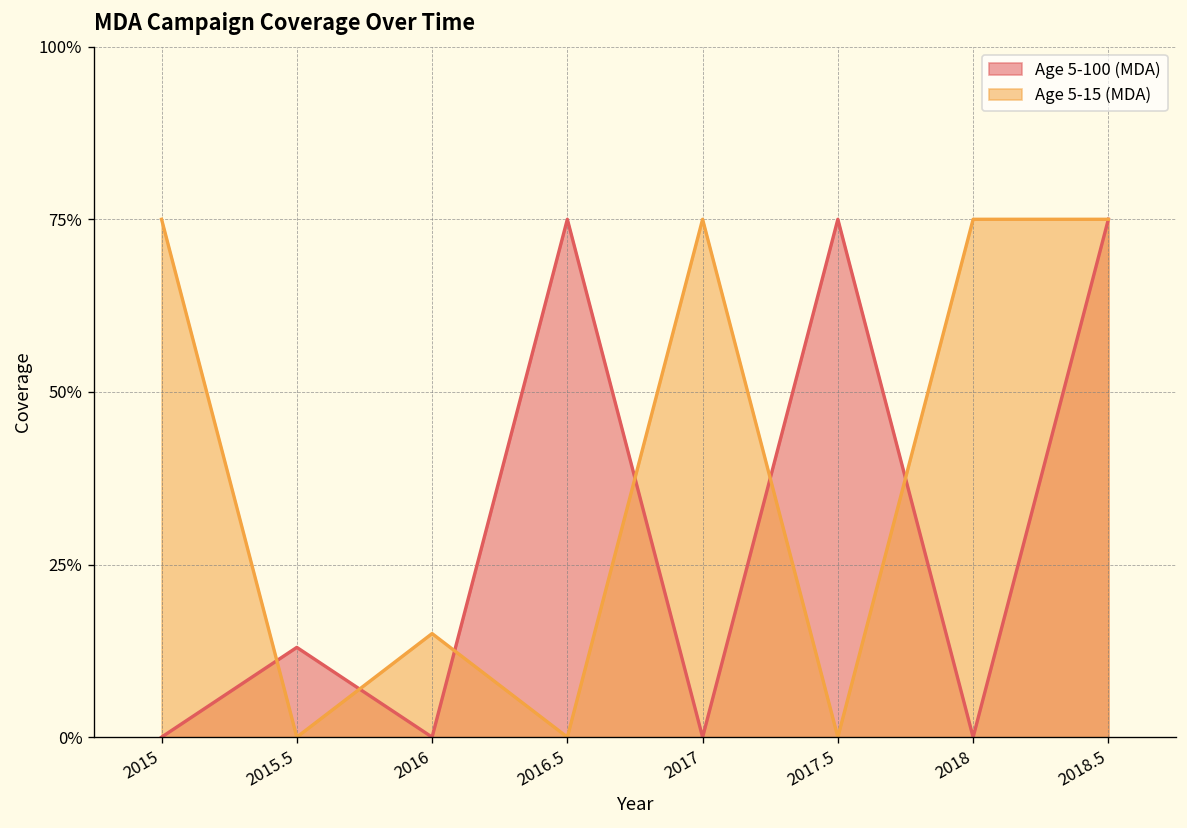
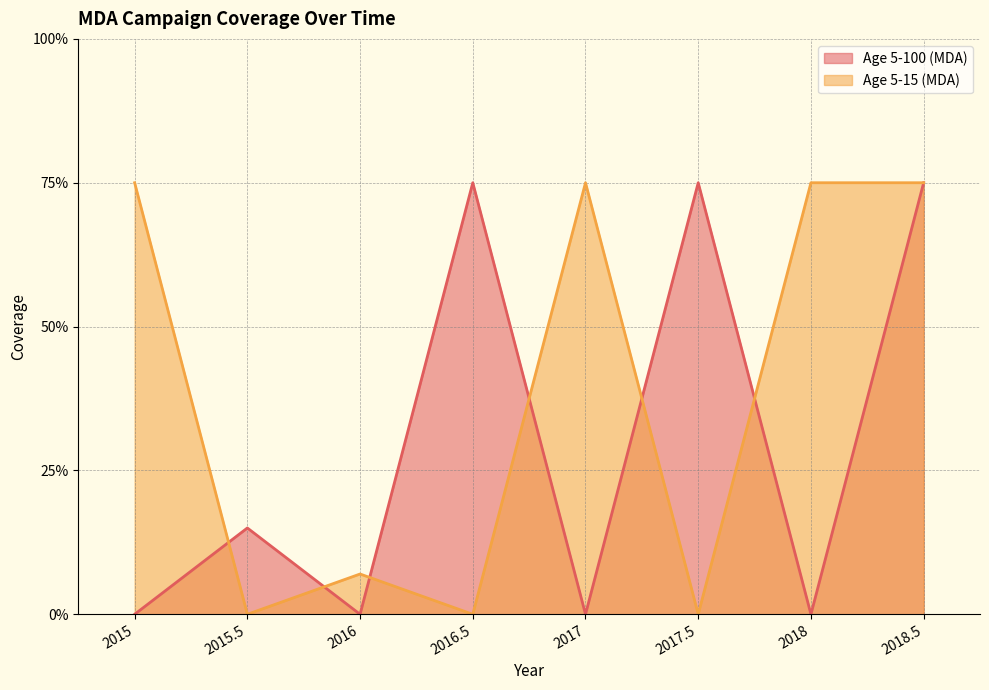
Age 5-100 (MDA), 2015.5: 13% -> 15%
Age 5-15 (MDA), 2016: 15% -> 7%
